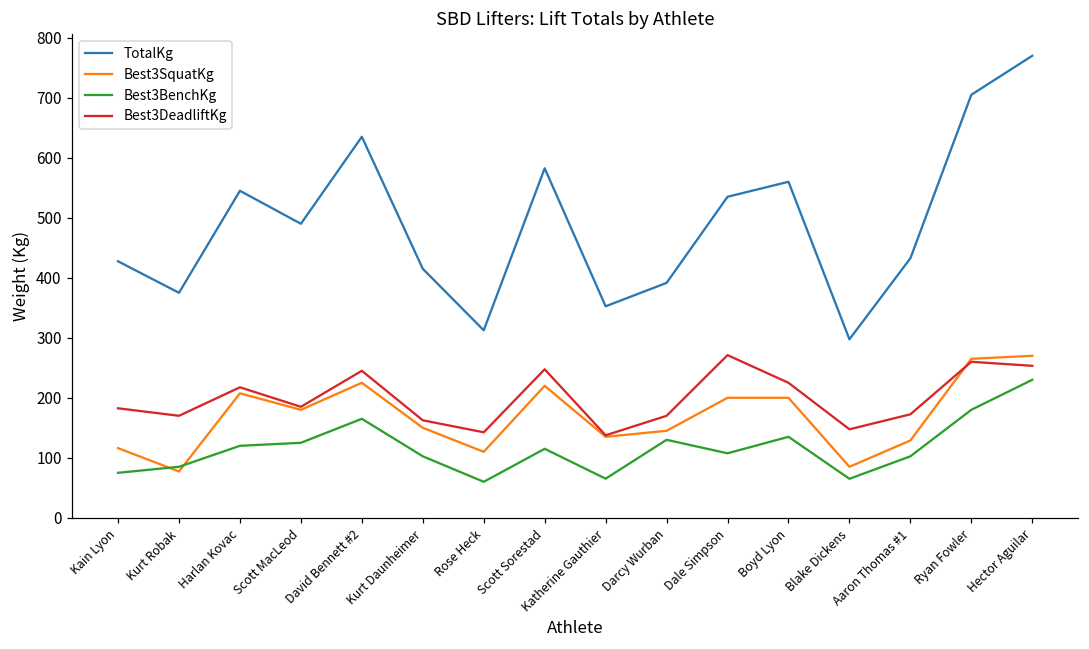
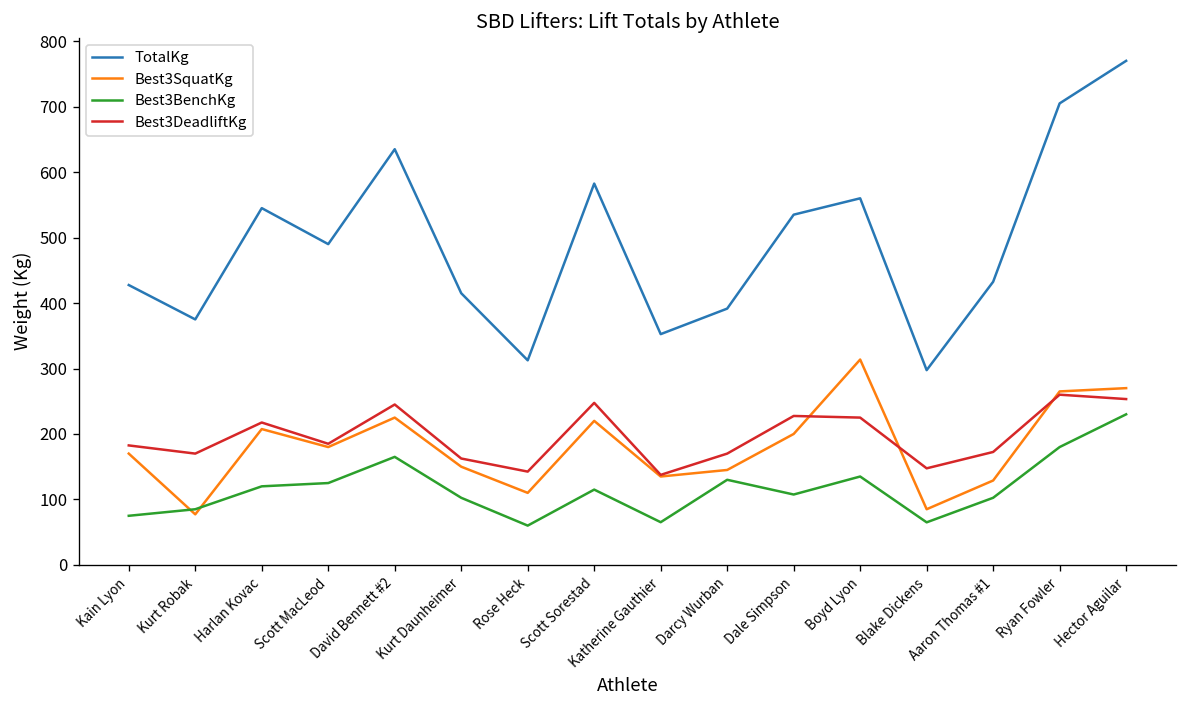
Best3SquatKg, Kain Lyon: 120 -> 170
Best3DeadliftKg, Dale Simpson: 270 -> 230
Best3SquatKg, Boyd Lyon: 200 -> 310
